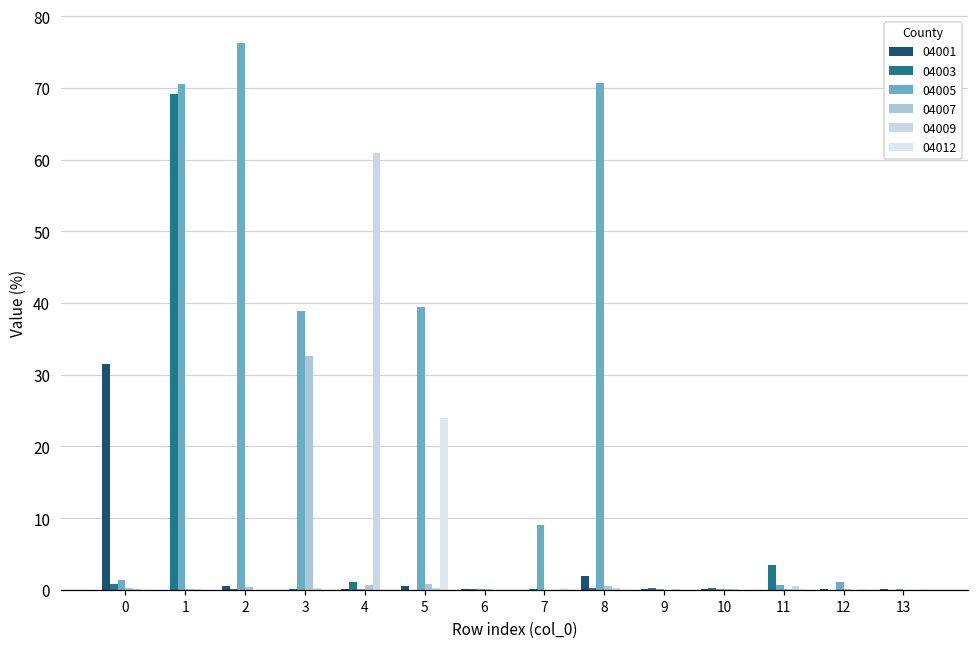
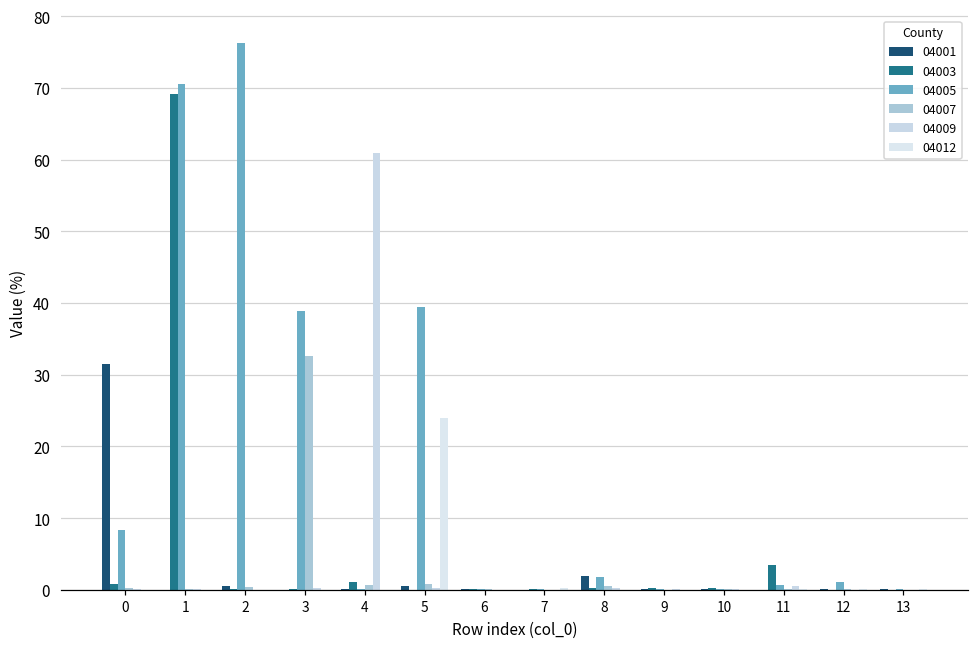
04005, 0: 1 -> 8
04005, 7: 9 -> 0
04005, 8: 71 -> 2
